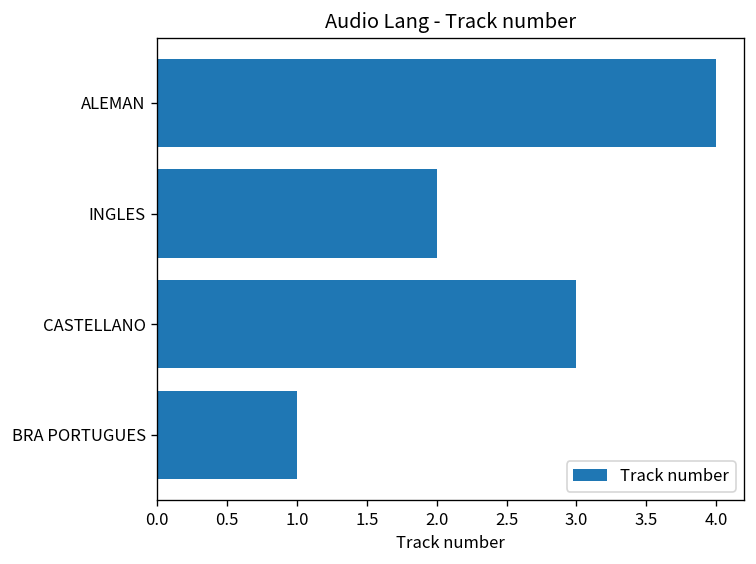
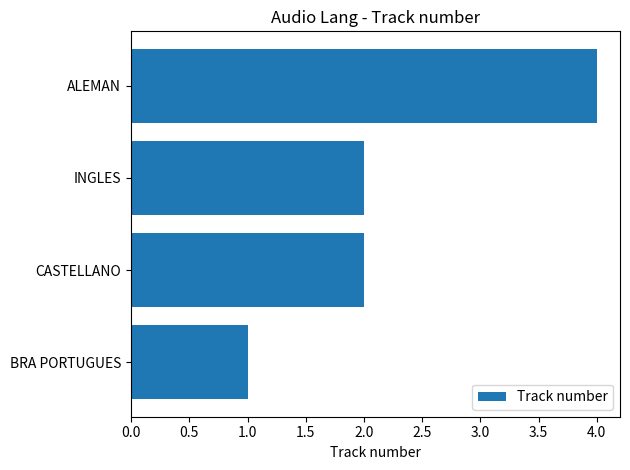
CASTELLANO: 3 -> 2
